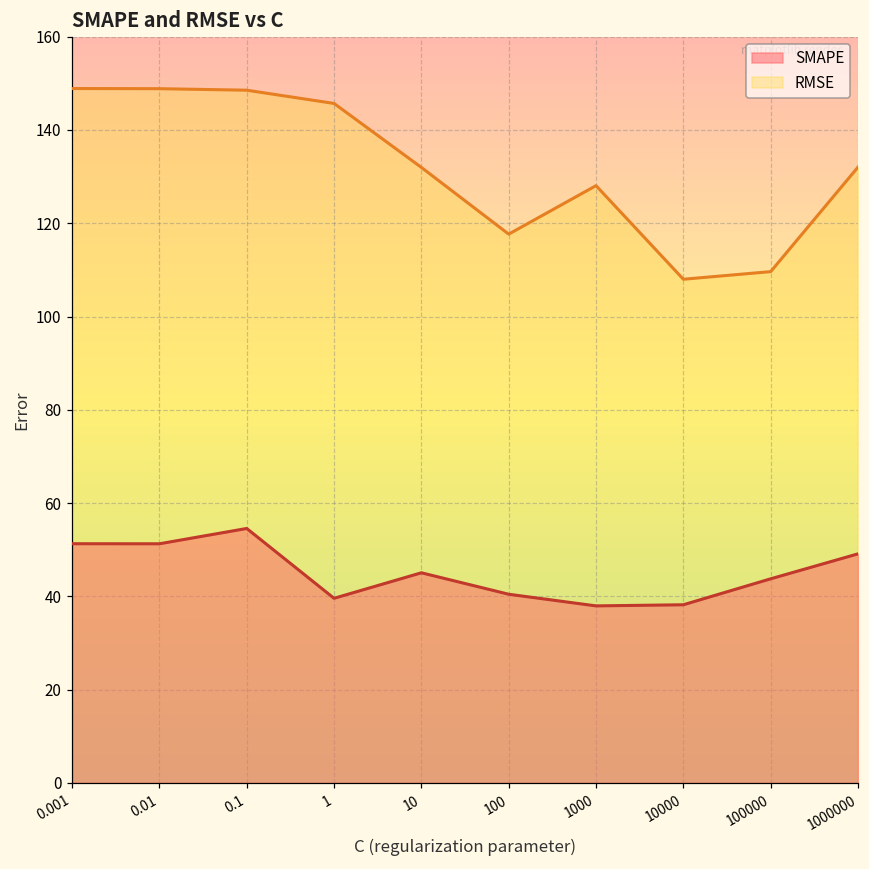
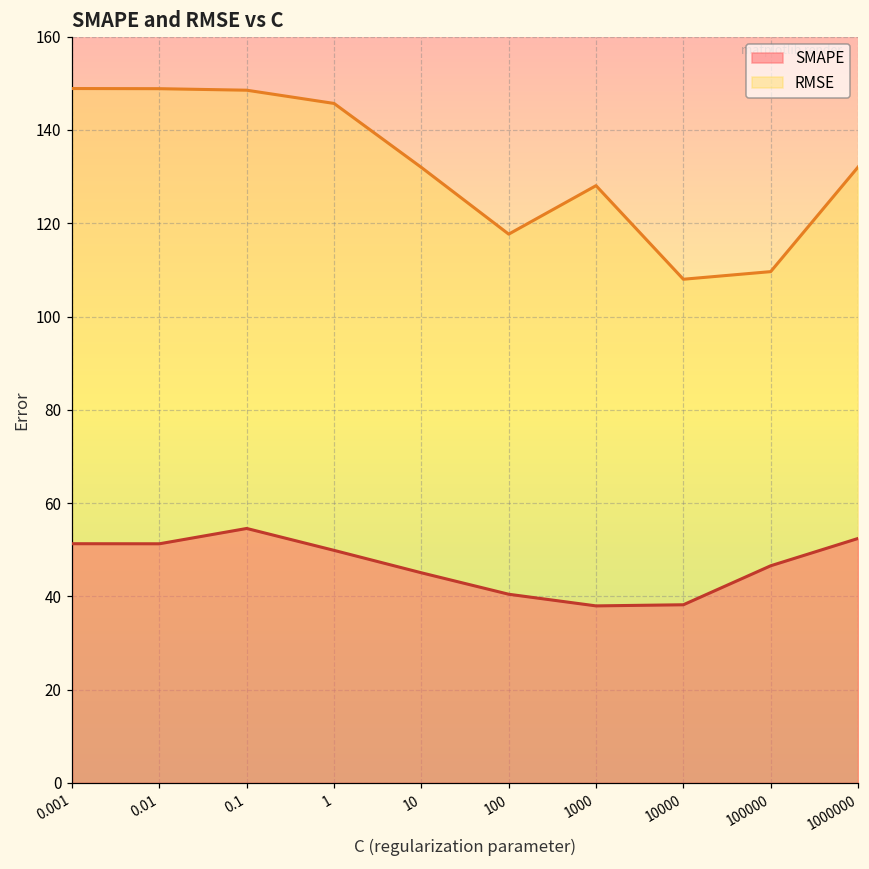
SMAPE, 1: 40 -> 50
SMAPE, 100000: 44 -> 47
SMAPE, 1000000: 49 -> 52
